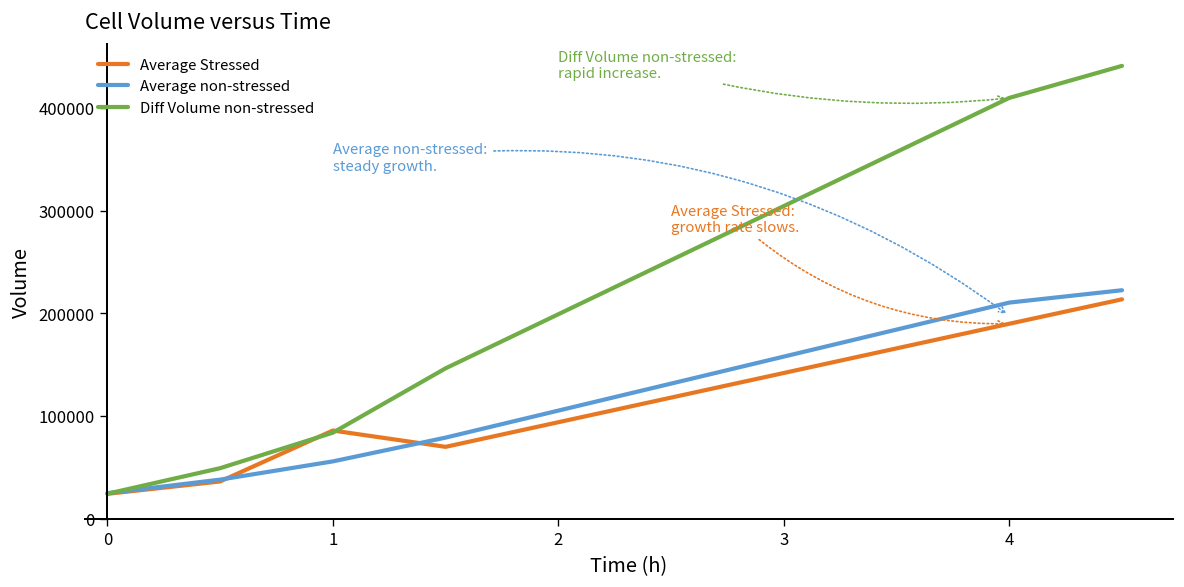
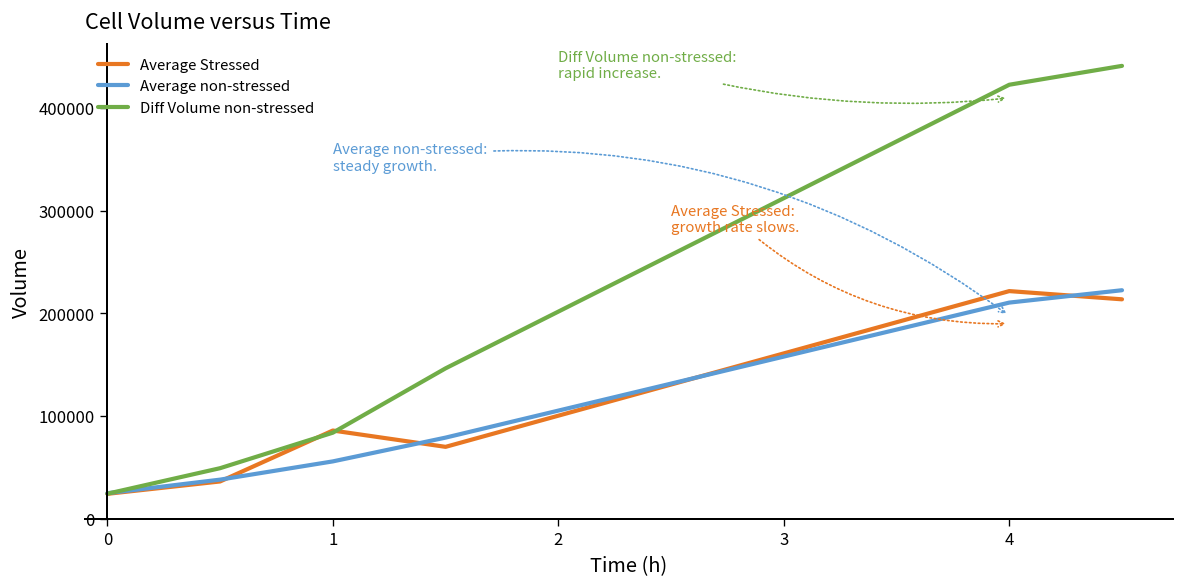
Average Stressed, 4: 190000 -> 220000
Diff Volume non-stressed, 4: 410000 -> 420000
